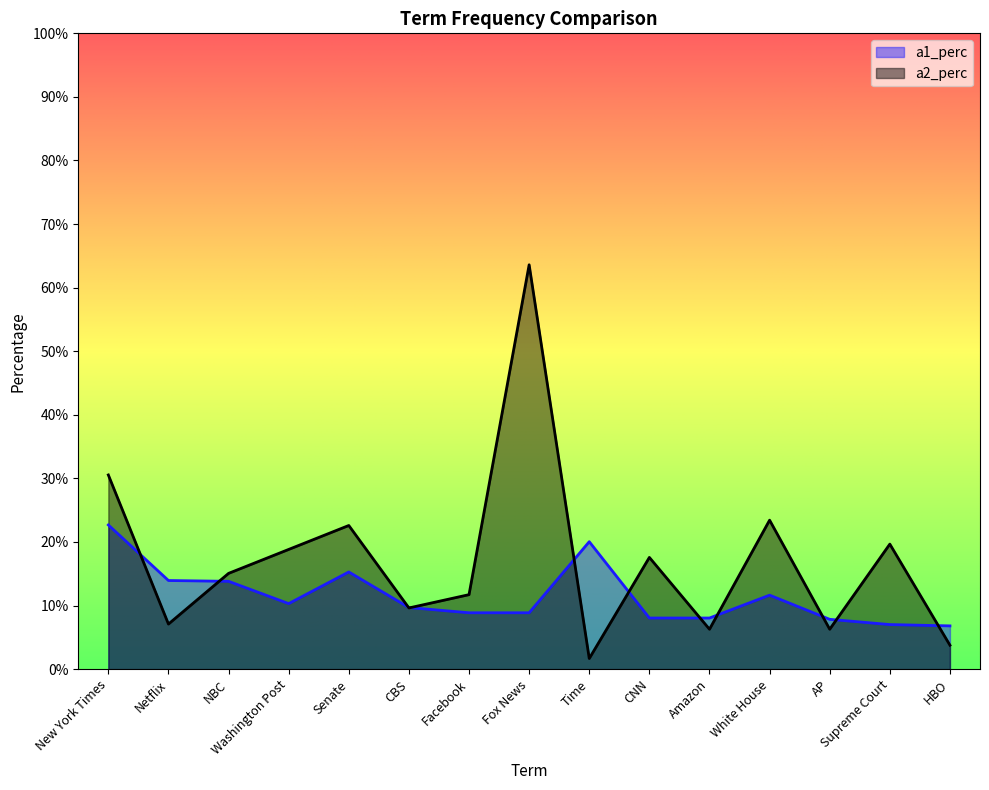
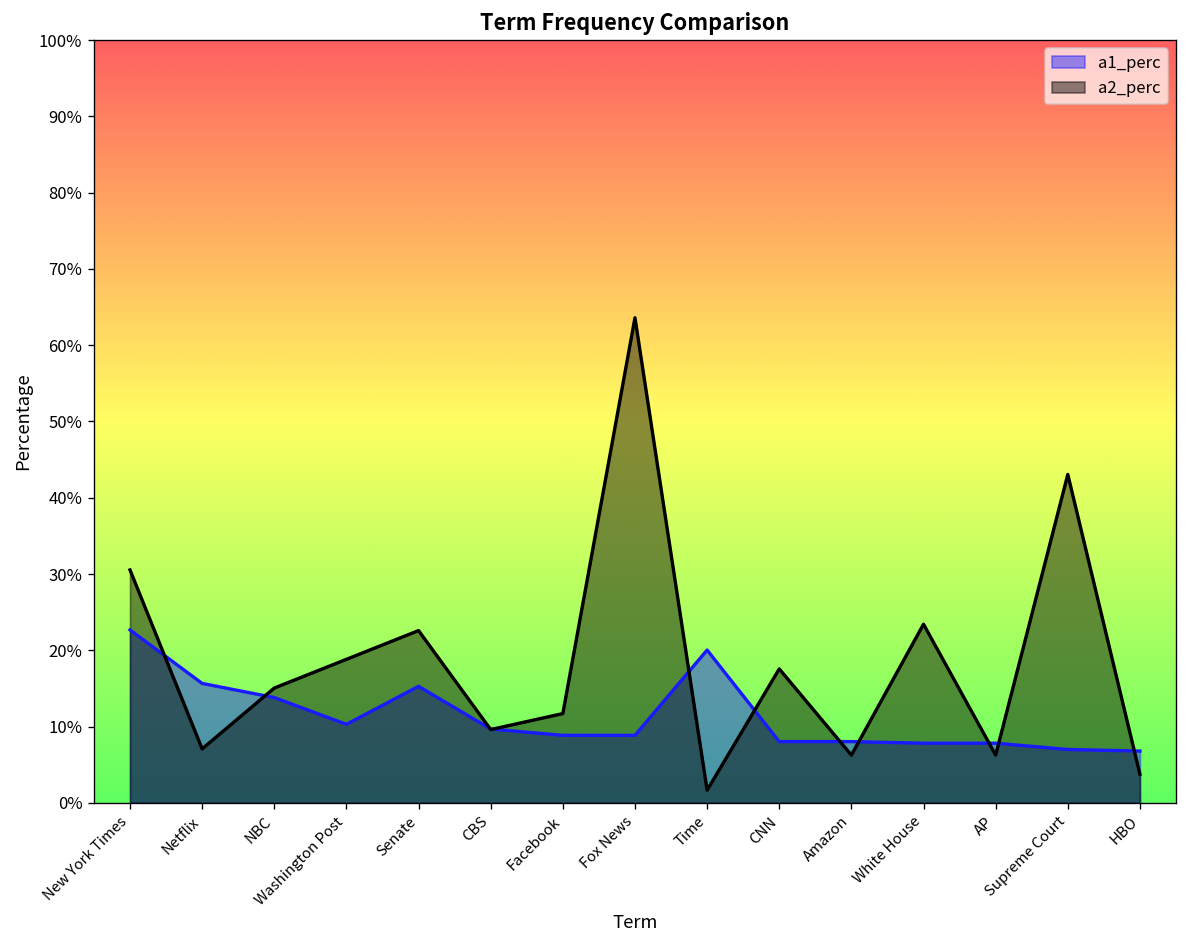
a1_perc, Netflix: 14% -> 16%
a1_perc, White House: 12% -> 8%
a2_perc, Supreme Court: 20% -> 43%
